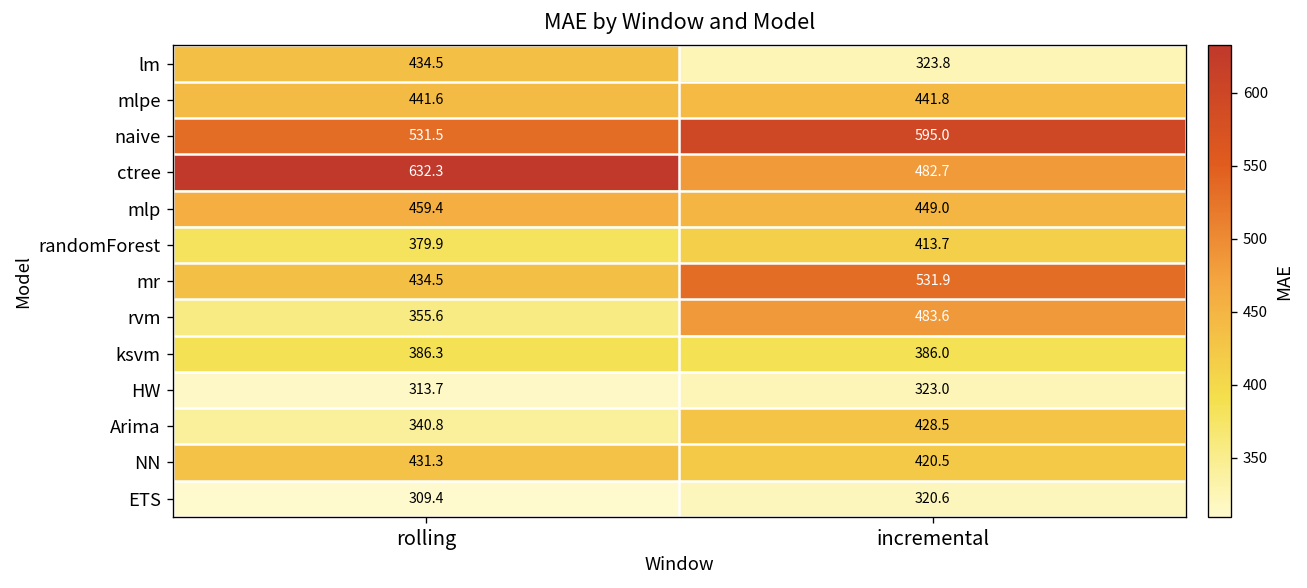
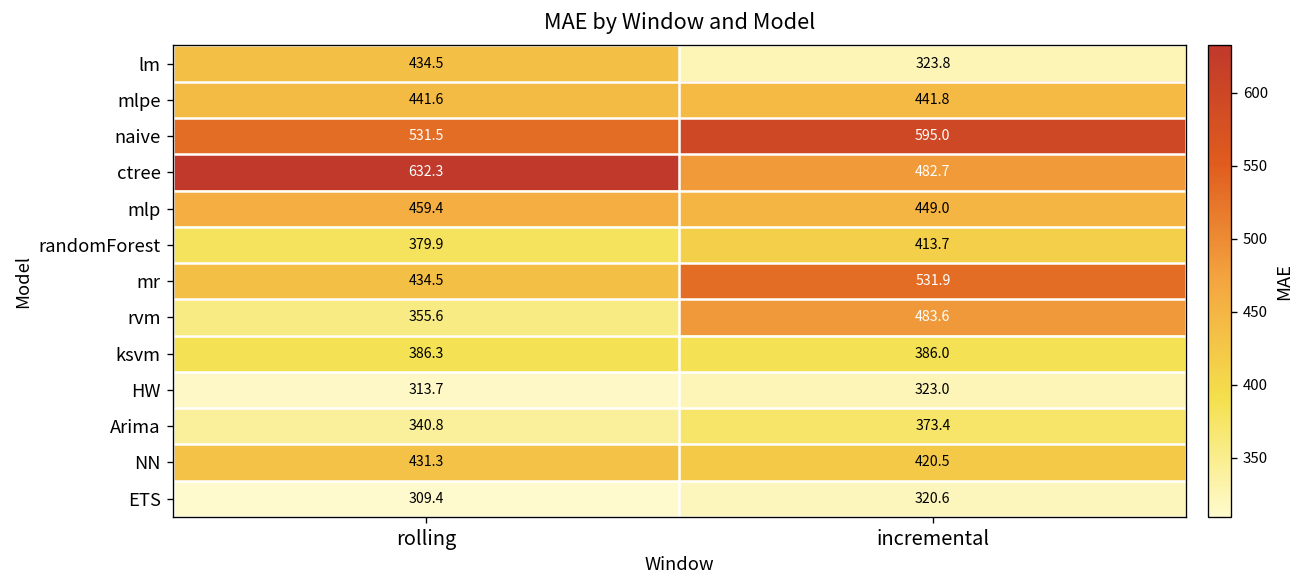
Arima, incremental: 428.5 -> 373.4
